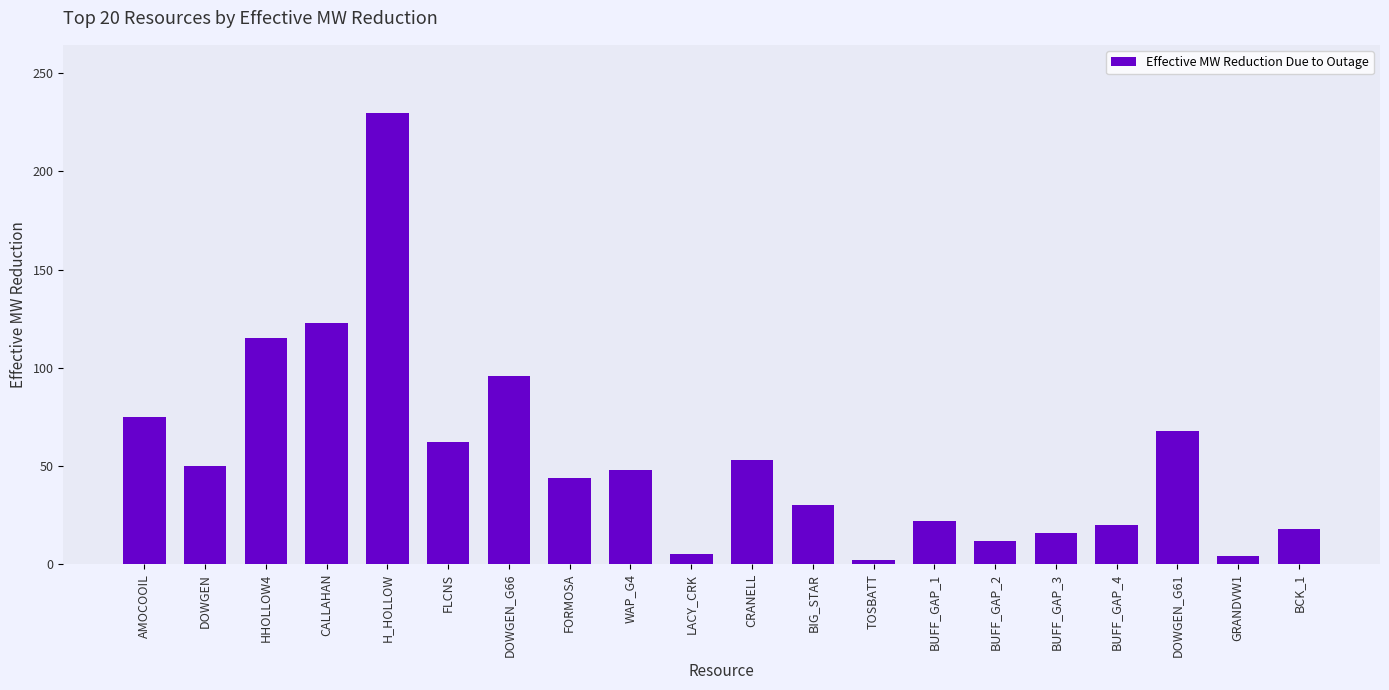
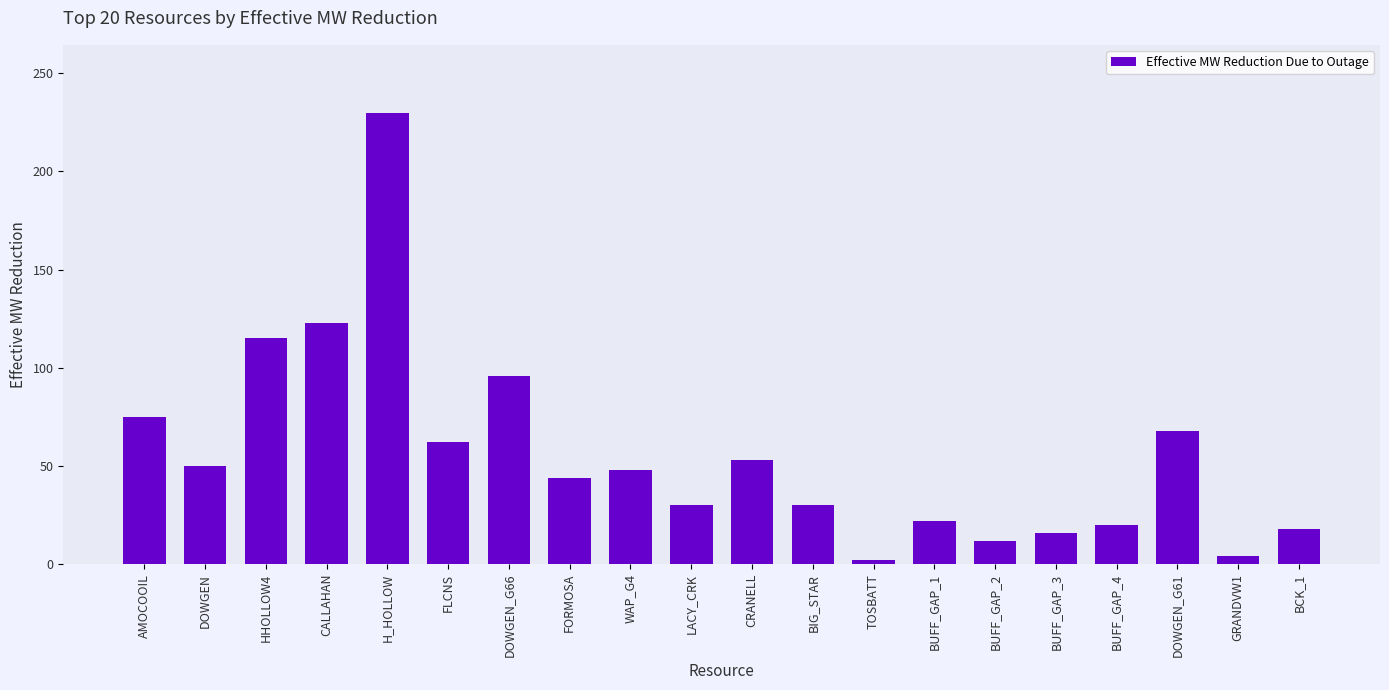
LACY_CRK: 5 -> 30
